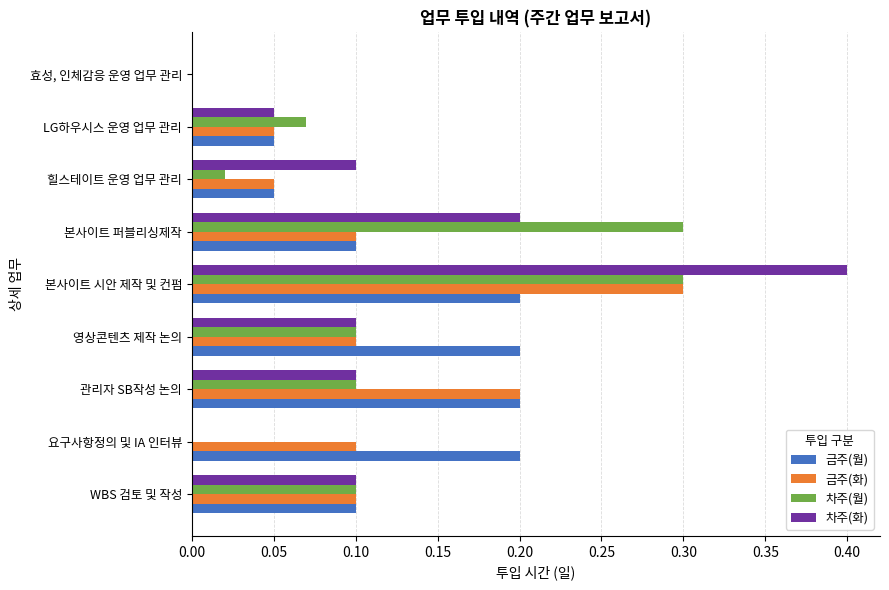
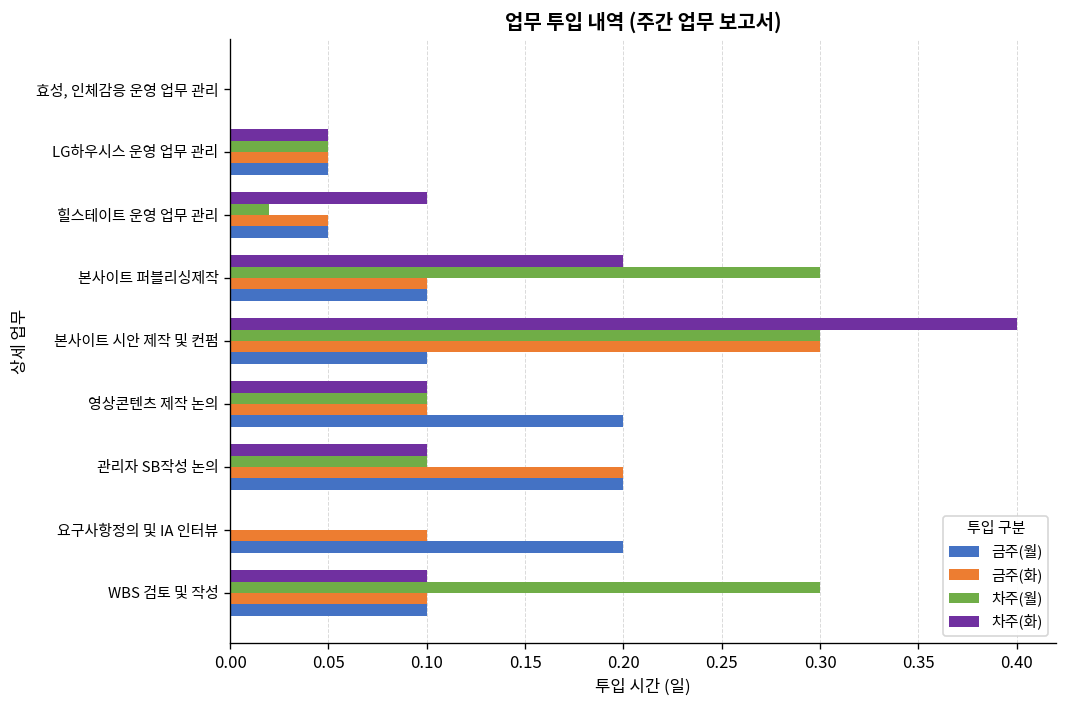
차주(월), LG하우시스 운영 업무 관리: 0.07 -> 0.05
금주(월), 본사이트 시안 제작 및 컨펌: 0.2 -> 0.1
차주(월), WBS 검토 및 작성: 0.1 -> 0.3
